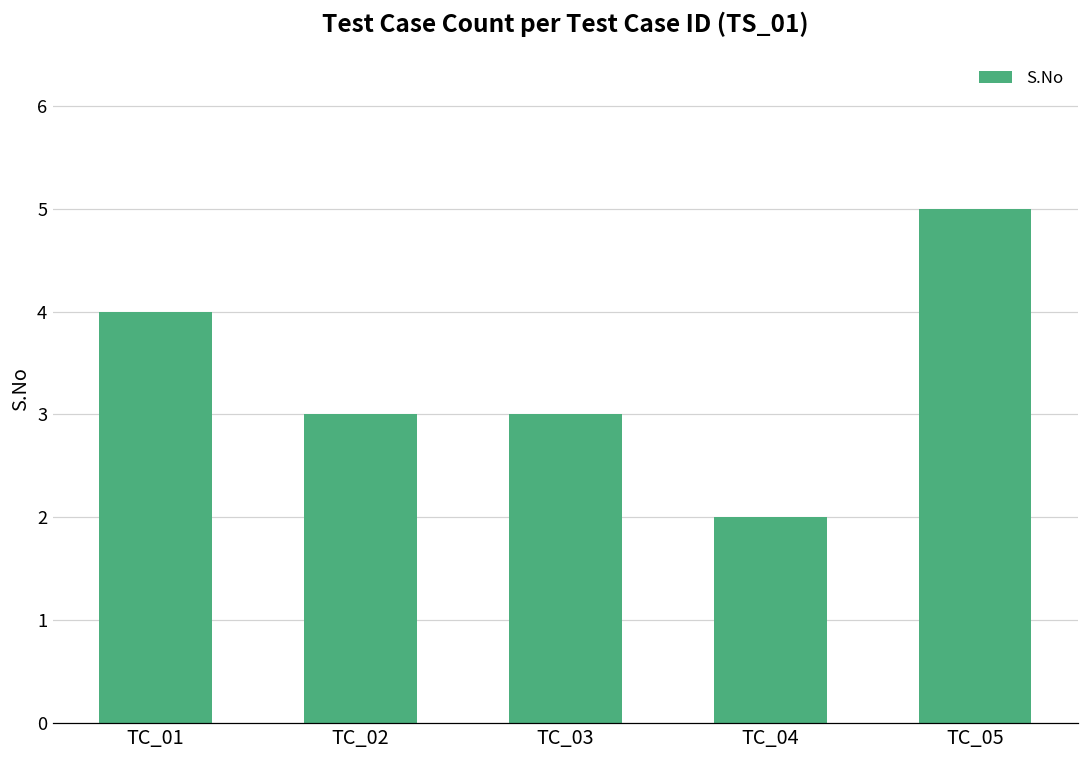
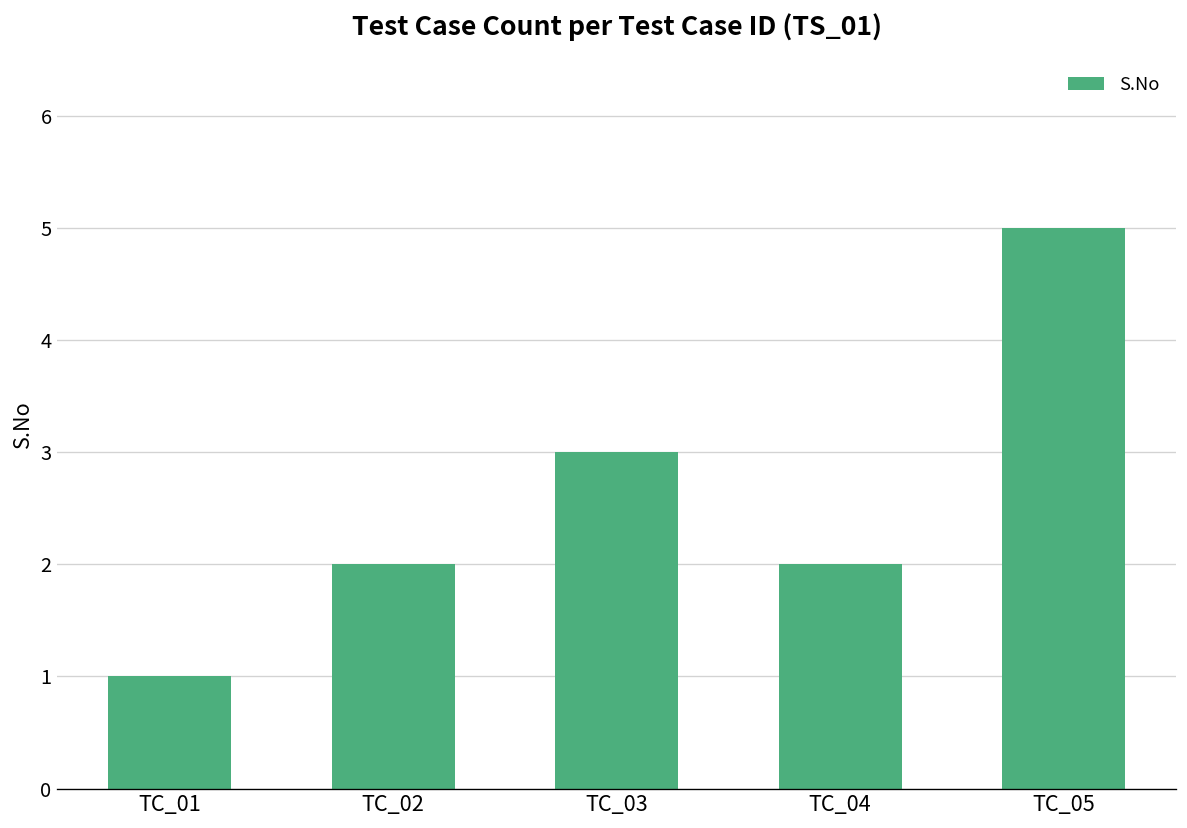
TC_01: 4 -> 1
TC_02: 3 -> 2
